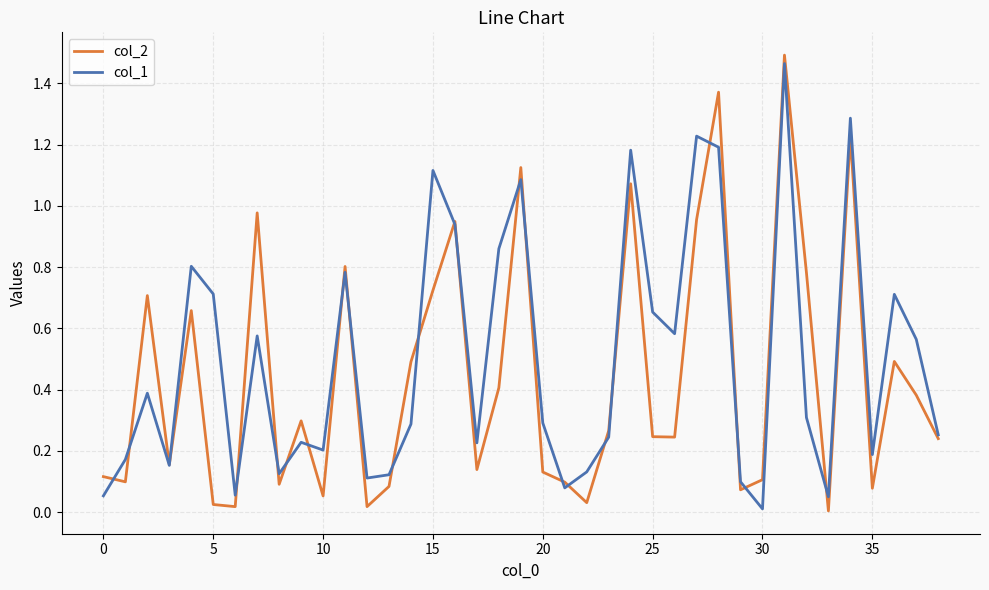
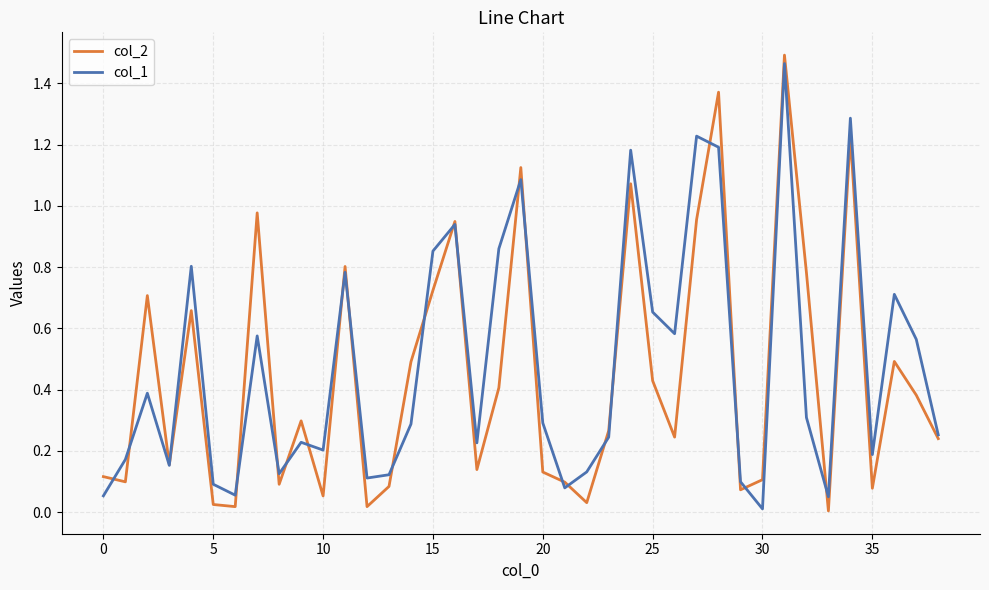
col_1, 5: 0.71 -> 0.09
col_1, 15: 1.12 -> 0.85
col_2, 25: 0.25 -> 0.43
